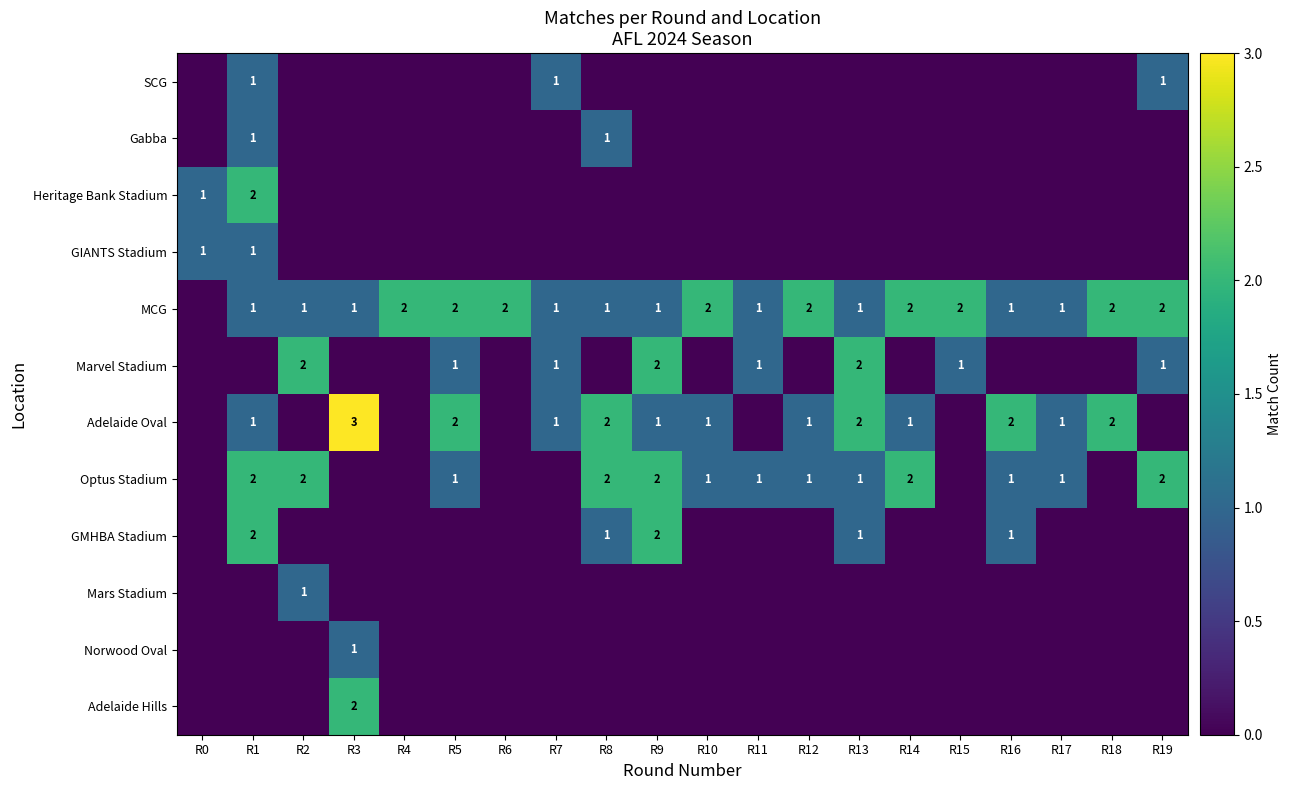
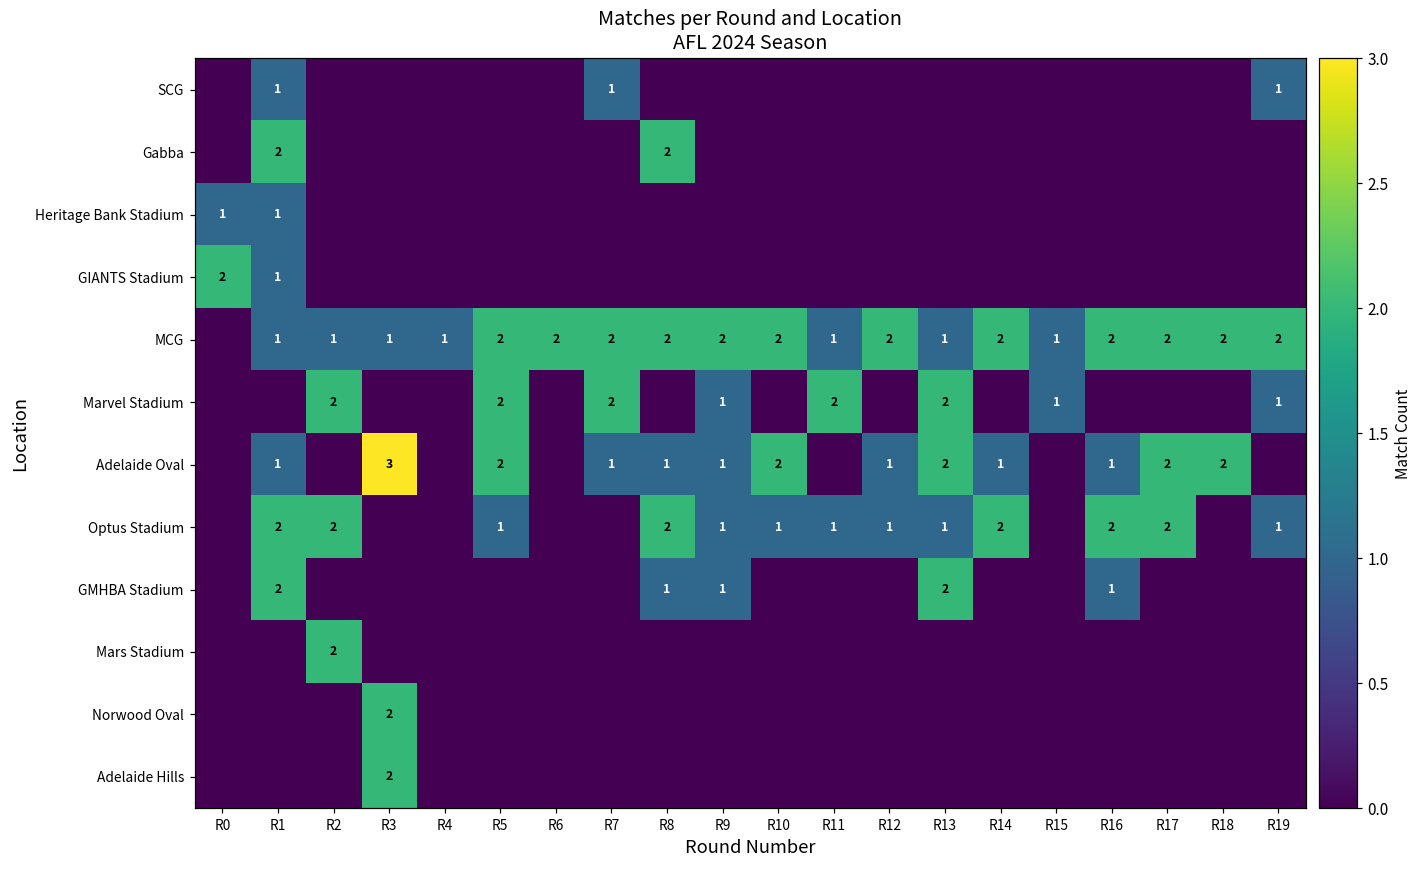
Gabba, R1: 1 -> 2
Gabba, R8: 1 -> 2
Heritage Bank Stadium, R1: 2 -> 1
GIANTS Stadium, R0: 1 -> 2
MCG, R4: 2 -> 1
MCG, R7: 1 -> 2
MCG, R8: 1 -> 2
MCG, R9: 1 -> 2
MCG, R15: 2 -> 1
MCG, R16: 1 -> 2
MCG, R17: 1 -> 2
Marvel Stadium, R5: 1 -> 2
Marvel Stadium, R7: 1 -> 2
Marvel Stadium, R9: 2 -> 1
Marvel Stadium, R11: 1 -> 2
Adelaide Oval, R8: 2 -> 1
Adelaide Oval, R10: 1 -> 2
Adelaide Oval, R16: 2 -> 1
Adelaide Oval, R17: 1 -> 2
Optus Stadium, R9: 2 -> 1
Optus Stadium, R16: 1 -> 2
Optus Stadium, R17: 1 -> 2
Optus Stadium, R19: 2 -> 1
GMHBA Stadium, R9: 2 -> 1
GMHBA Stadium, R13: 1 -> 2
Mars Stadium, R2: 1 -> 2
Norwood Oval, R3: 1 -> 2
